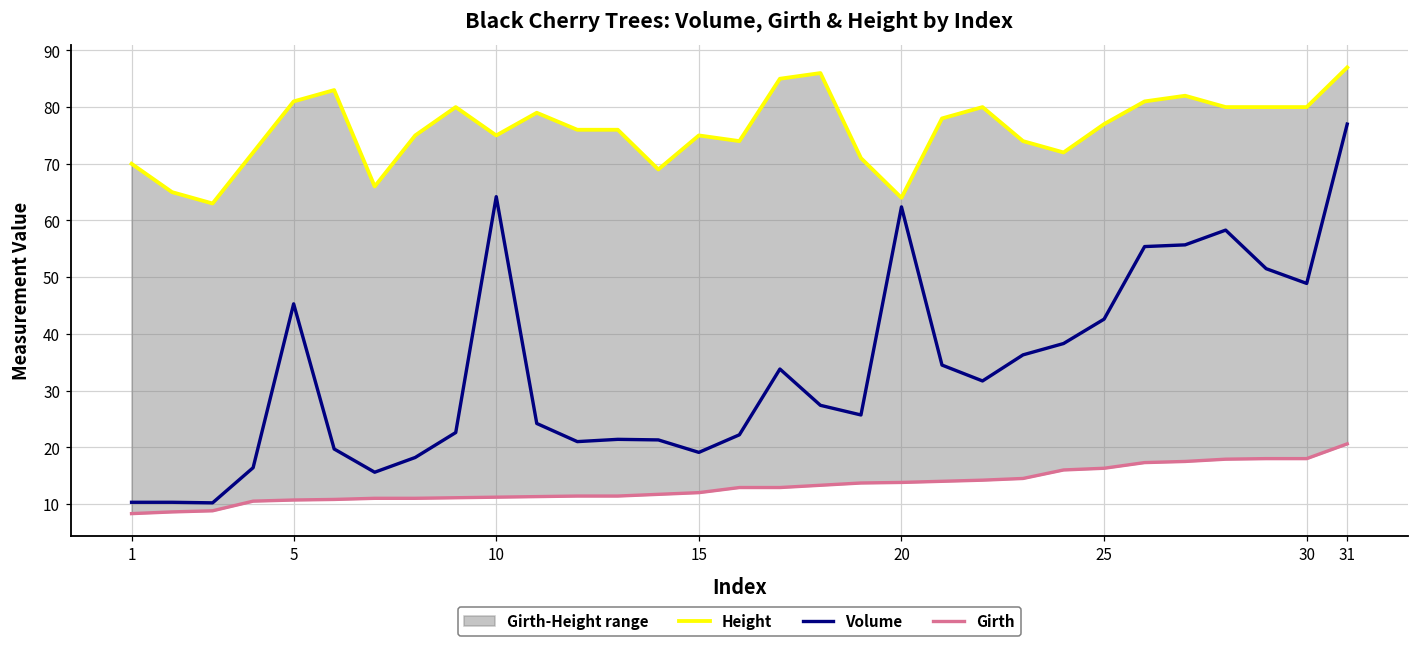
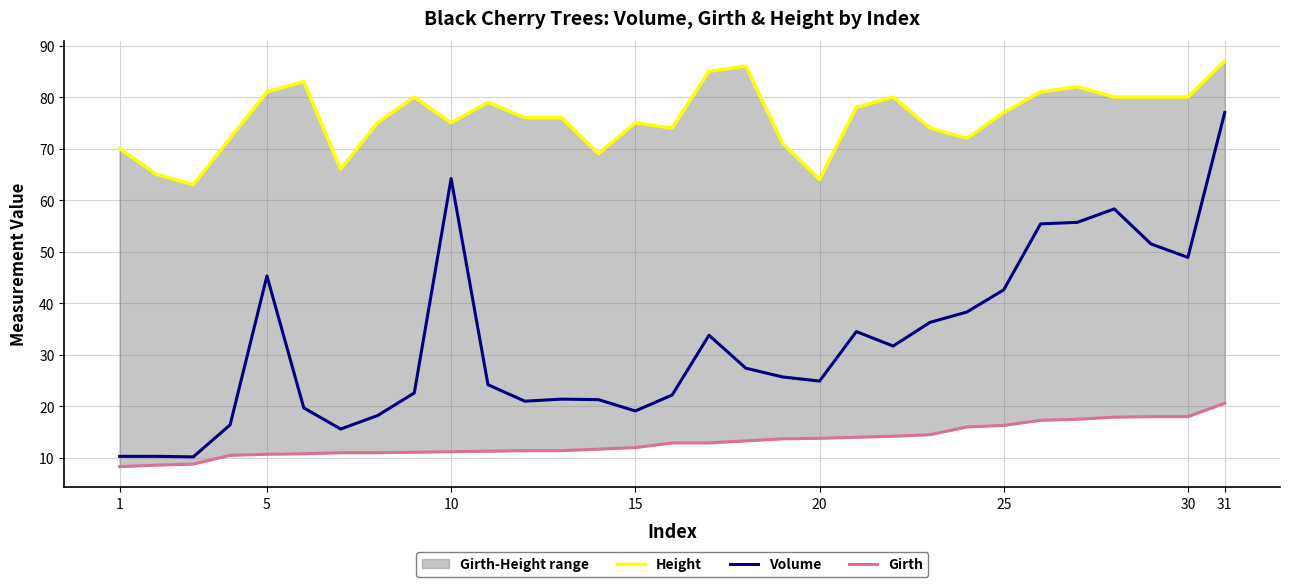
Volume, 20: 62 -> 25
